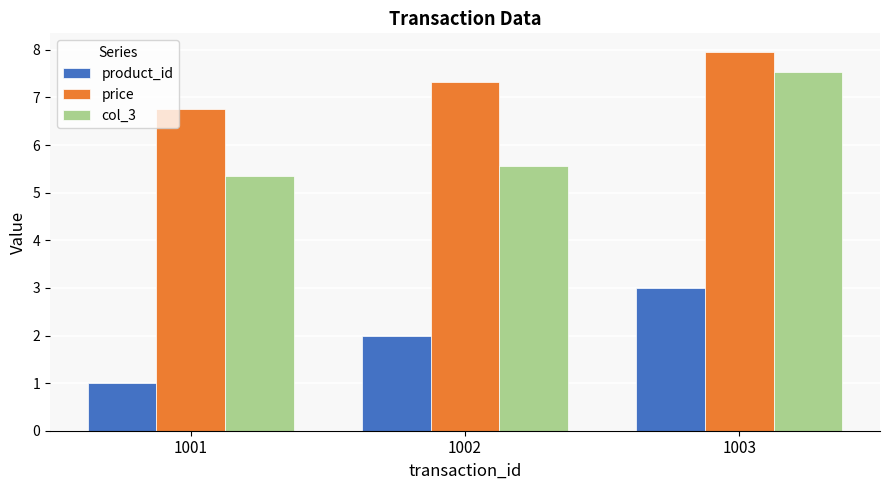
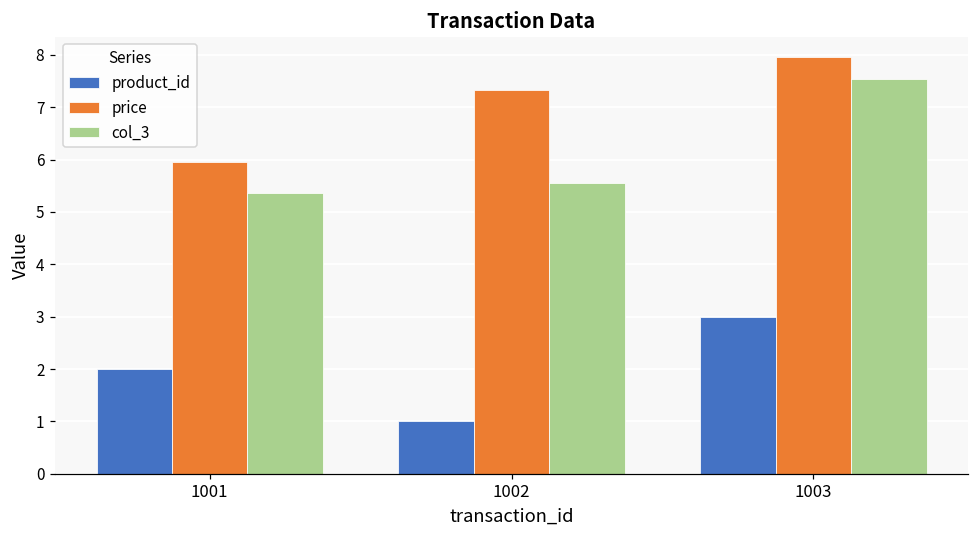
product_id, 1001: 1 -> 2
price, 1001: 6.8 -> 6.0
product_id, 1002: 2 -> 1
